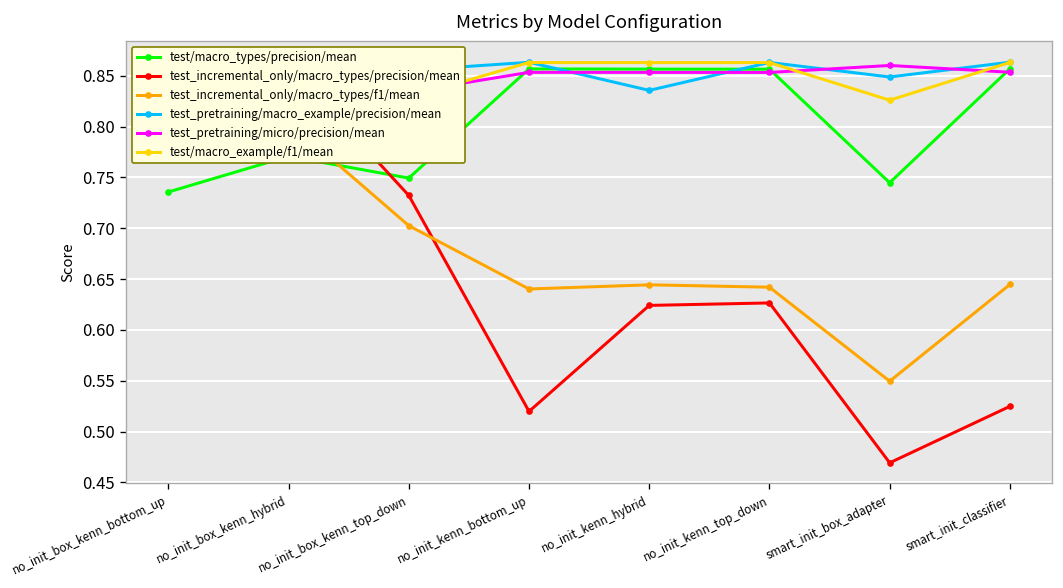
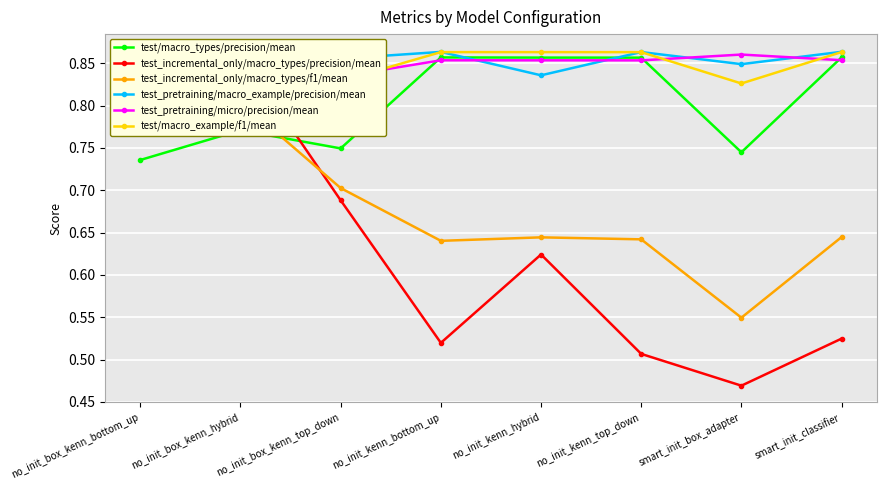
test_incremental_only/macro_types/precision/mean, no_init_box_kenn_top_down: 0.73 -> 0.69
test_incremental_only/macro_types/precision/mean, no_init_kenn_top_down: 0.63 -> 0.51
